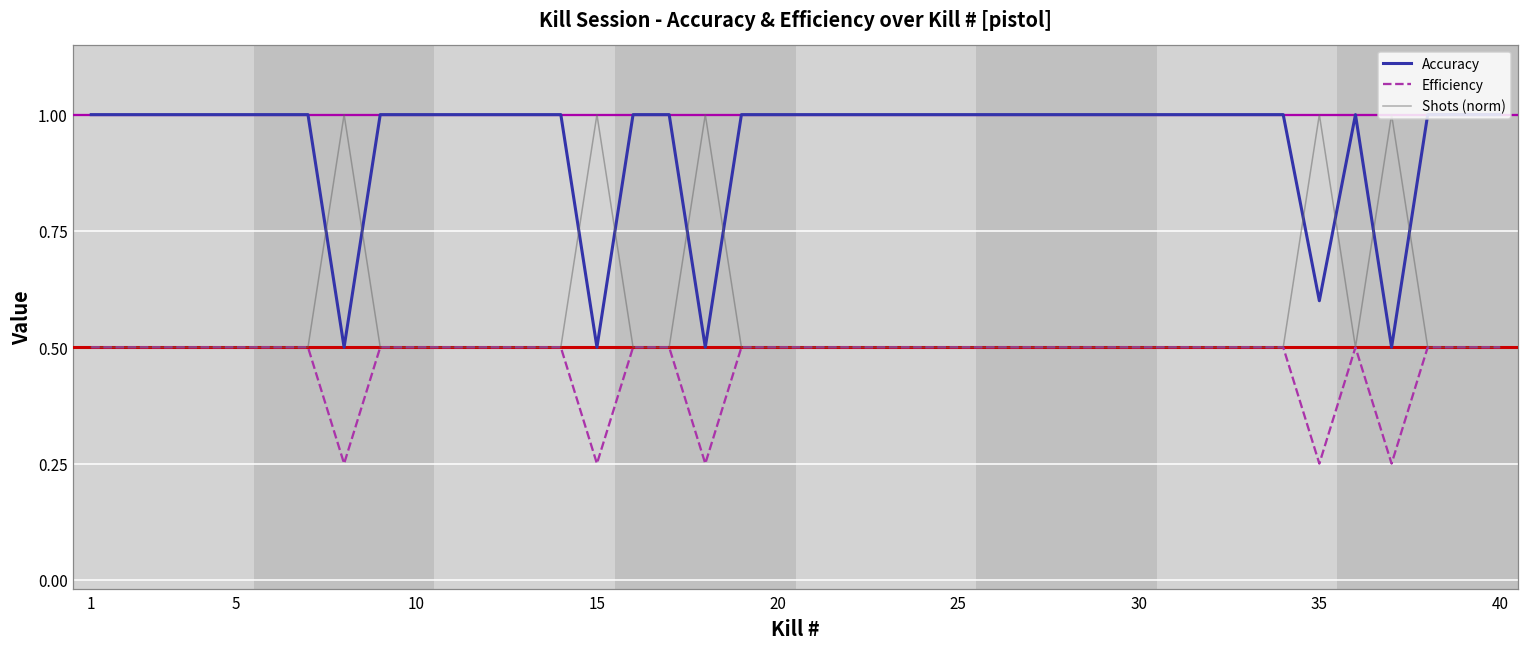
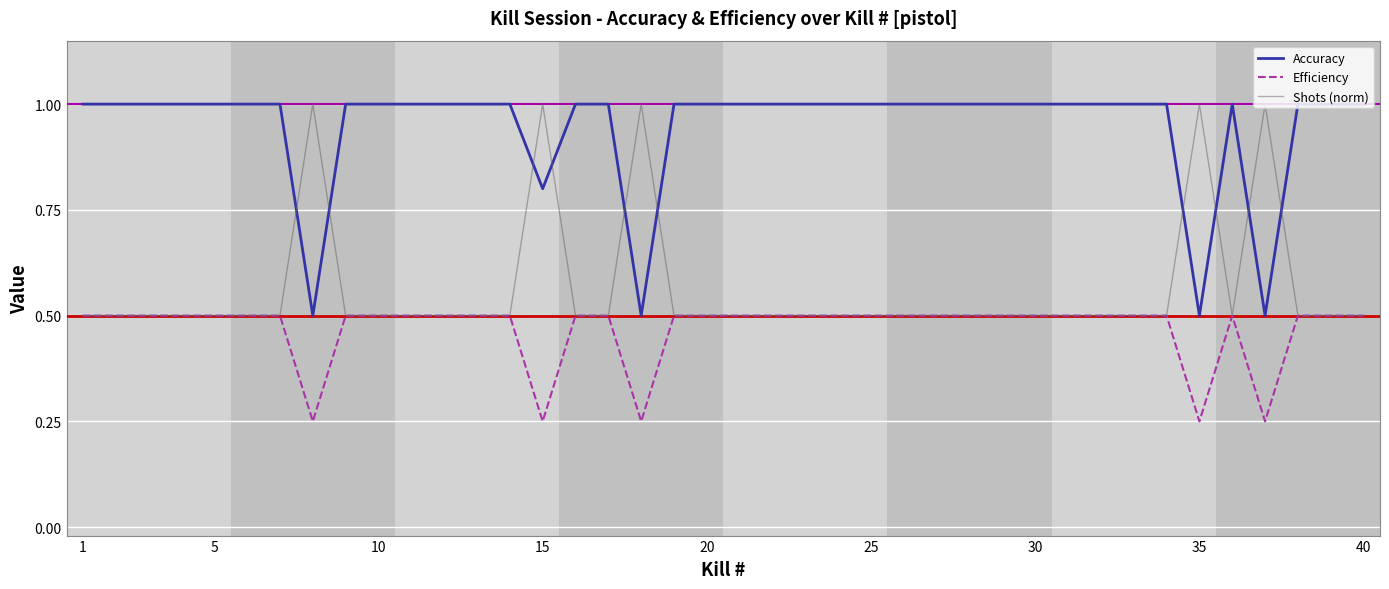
Accuracy, 15: 0.5 -> 0.8
Accuracy, 35: 0.6 -> 0.5
